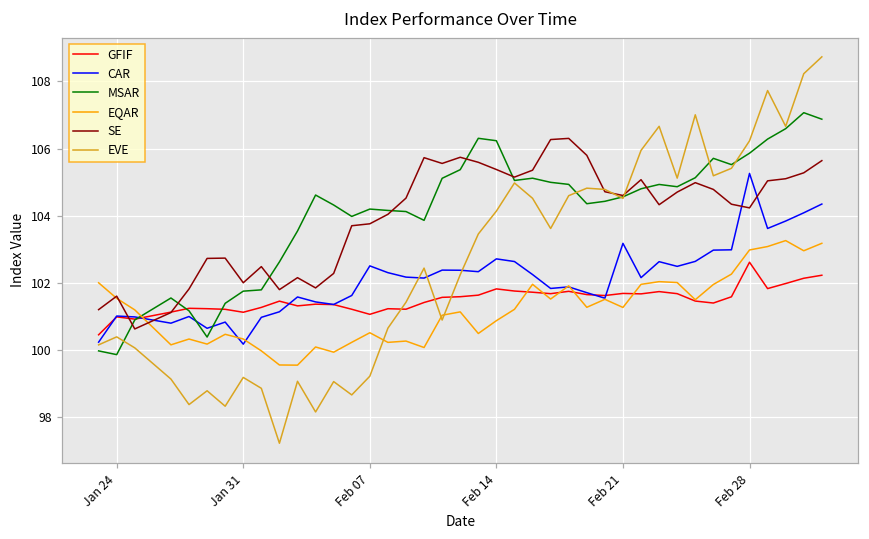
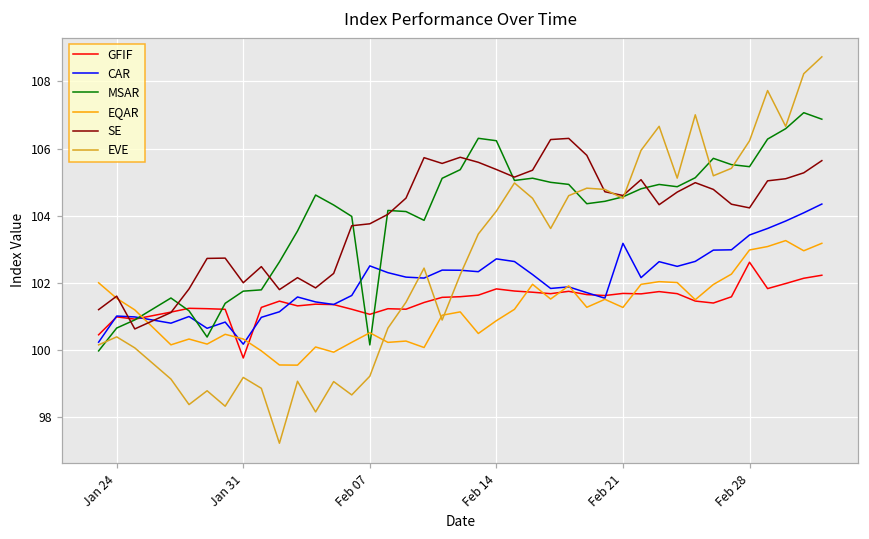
MSAR, Jan 24: 99.9 -> 100.7
GFIF, Jan 31: 101.1 -> 99.8
MSAR, Feb 07: 104.2 -> 100.1
CAR, Feb 28: 105.3 -> 103.4
MSAR, Feb 28: 105.9 -> 105.5
